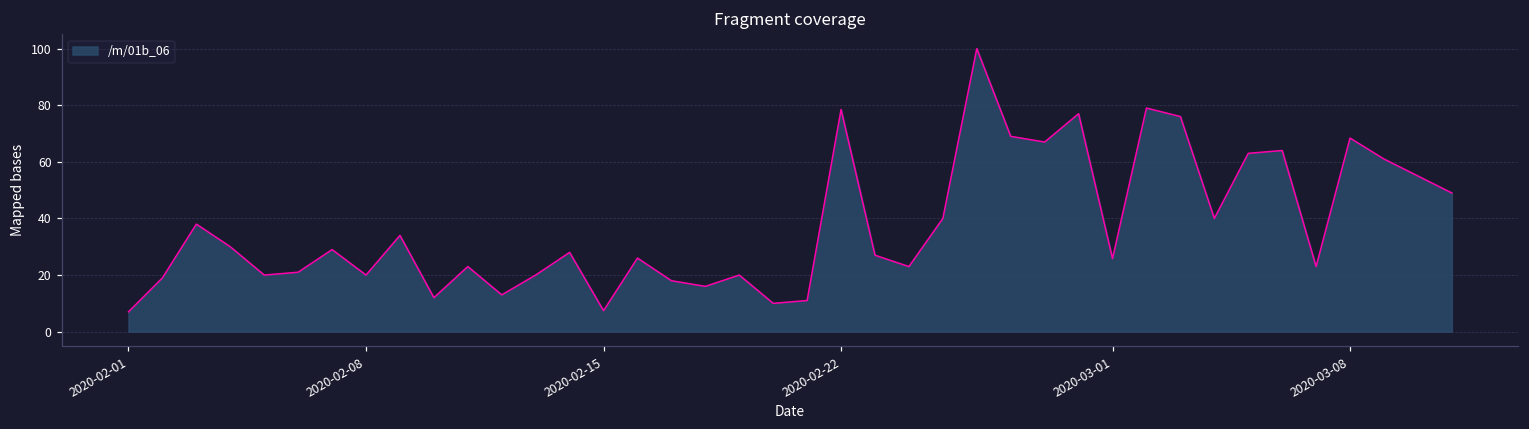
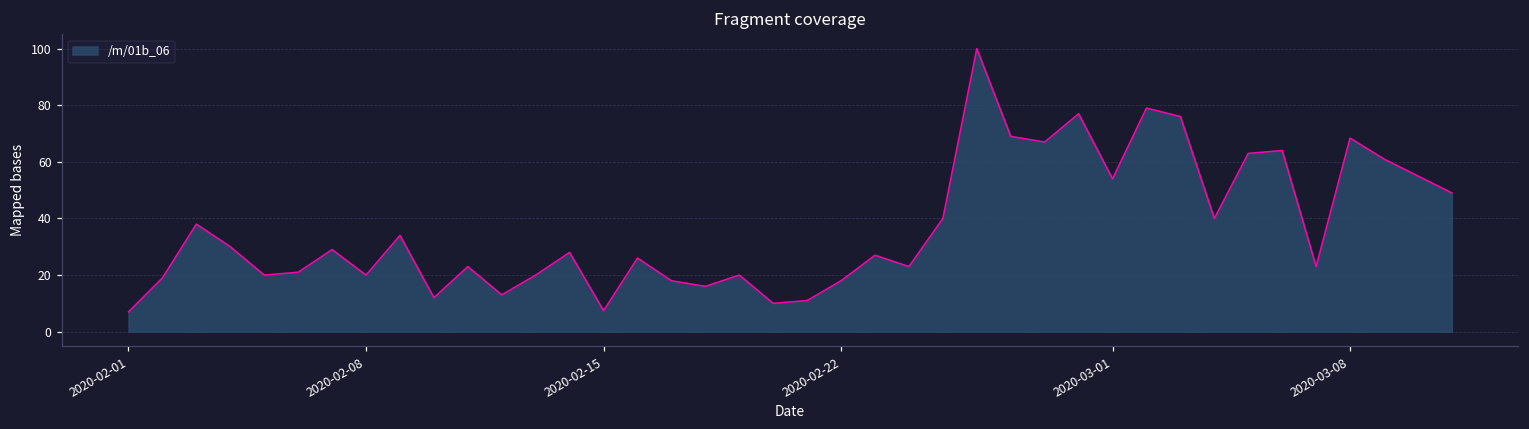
2020-02-22: 79 -> 18
2020-03-01: 26 -> 54
